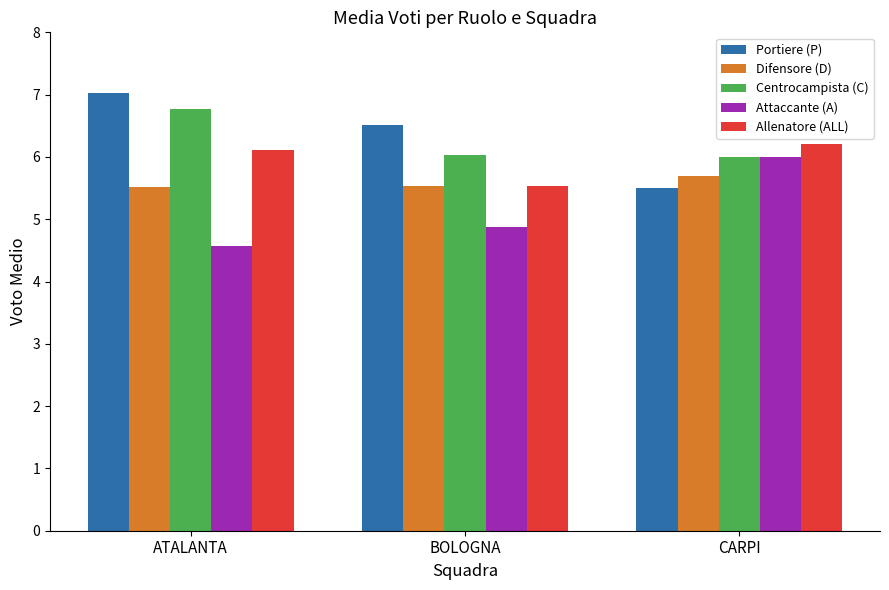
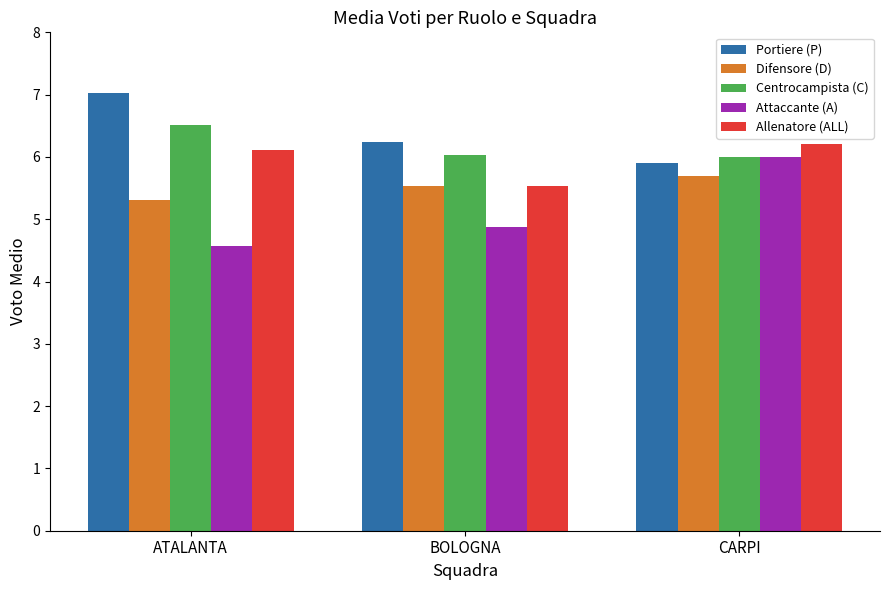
Difensore (D), ATALANTA: 5.5 -> 5.3
Centrocampista (C), ATALANTA: 6.8 -> 6.5
Portiere (P), BOLOGNA: 6.5 -> 6.2
Portiere (P), CARPI: 5.5 -> 5.9
